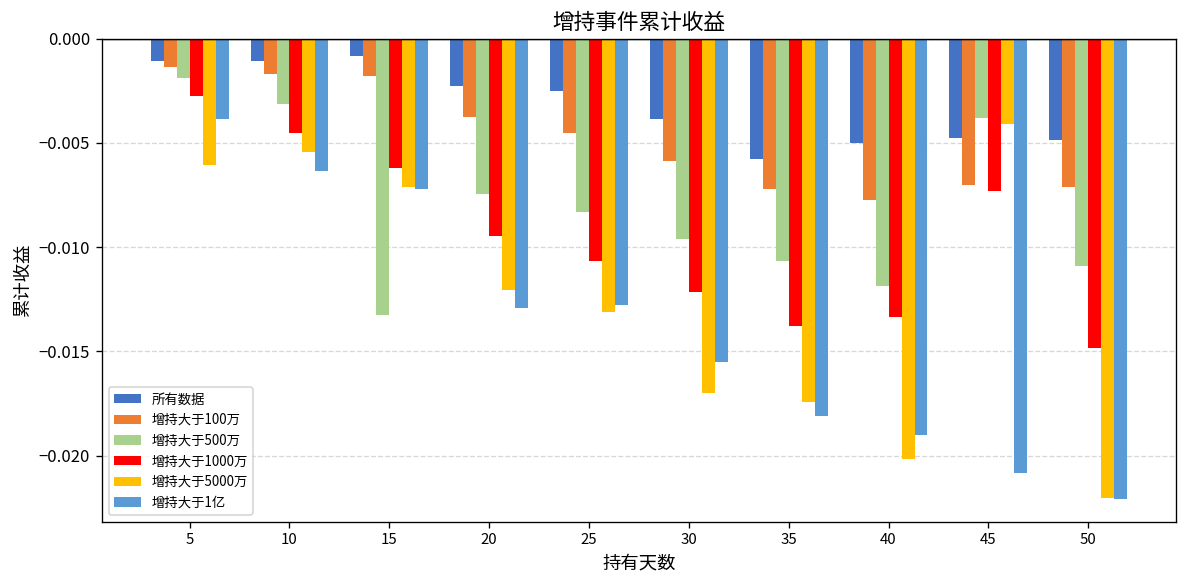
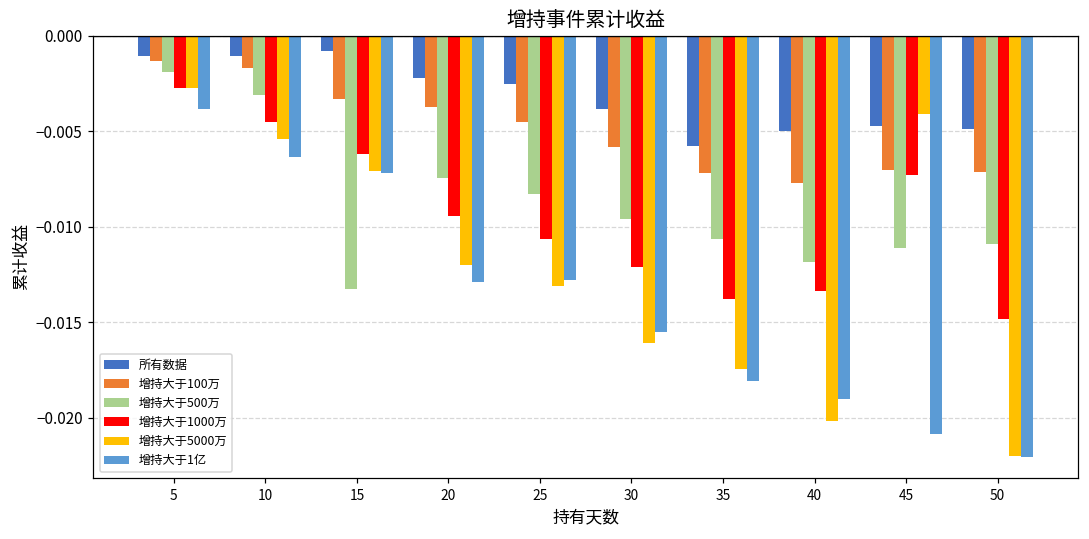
增持大于5000万, 5: -0.0061 -> -0.0027
增持大于100万, 15: -0.0018 -> -0.0033
增持大于5000万, 30: -0.0170 -> -0.0161
增持大于500万, 45: -0.0038 -> -0.0111
